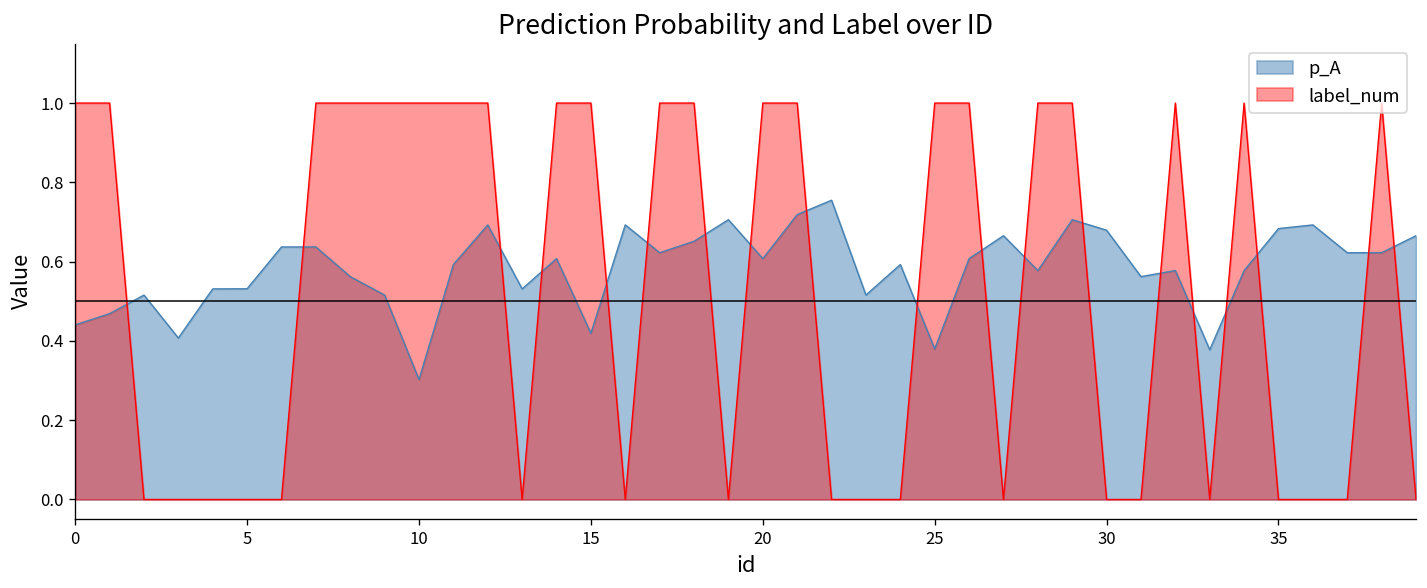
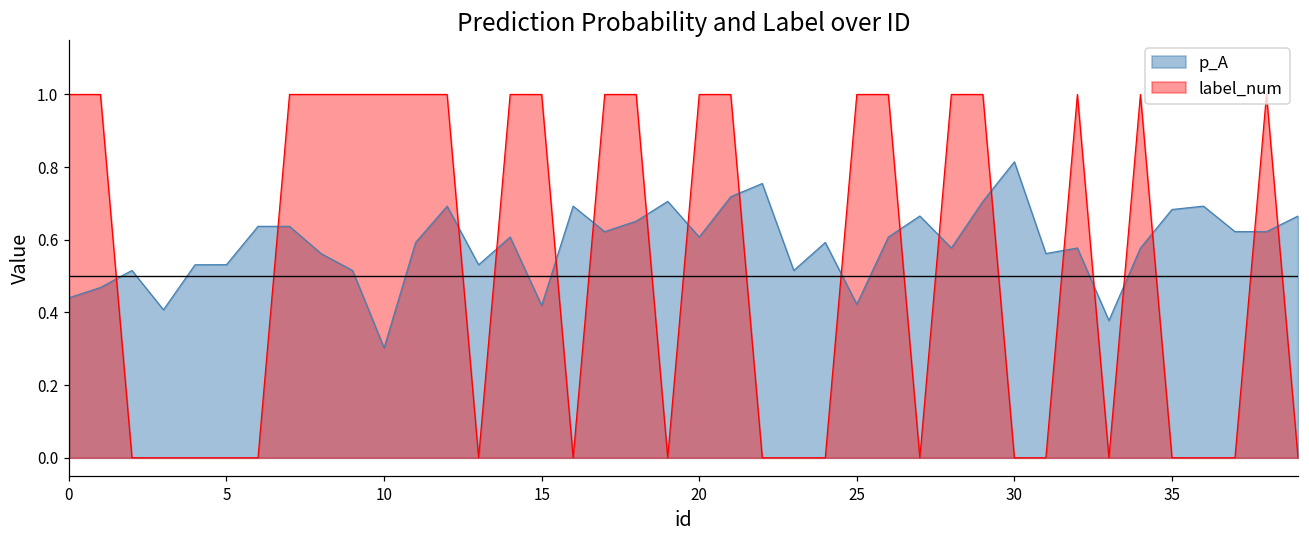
p_A, 25: 0.38 -> 0.42
p_A, 30: 0.68 -> 0.81
